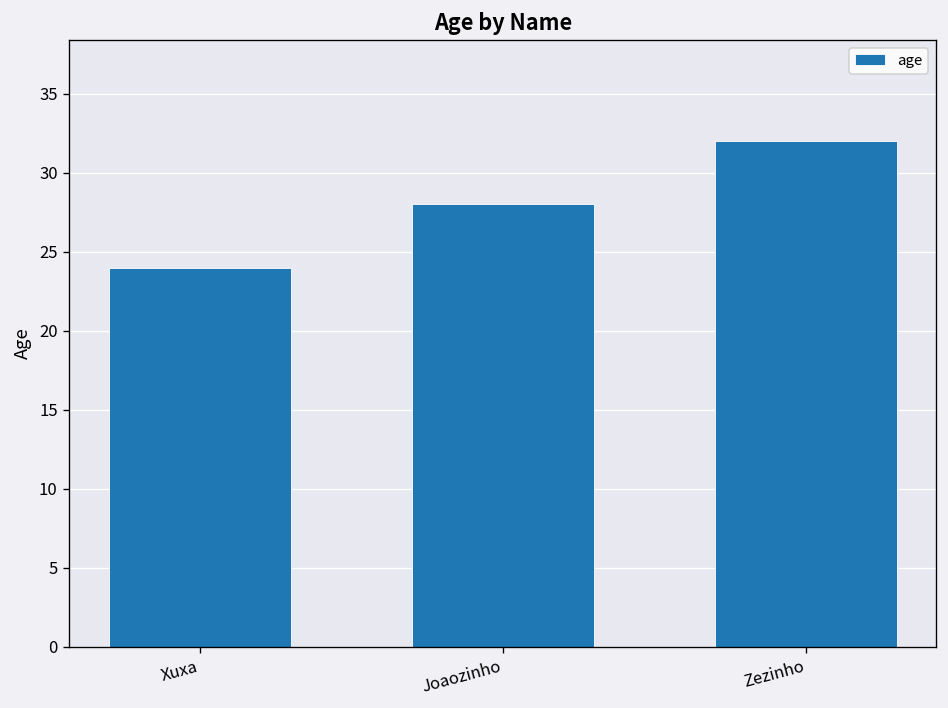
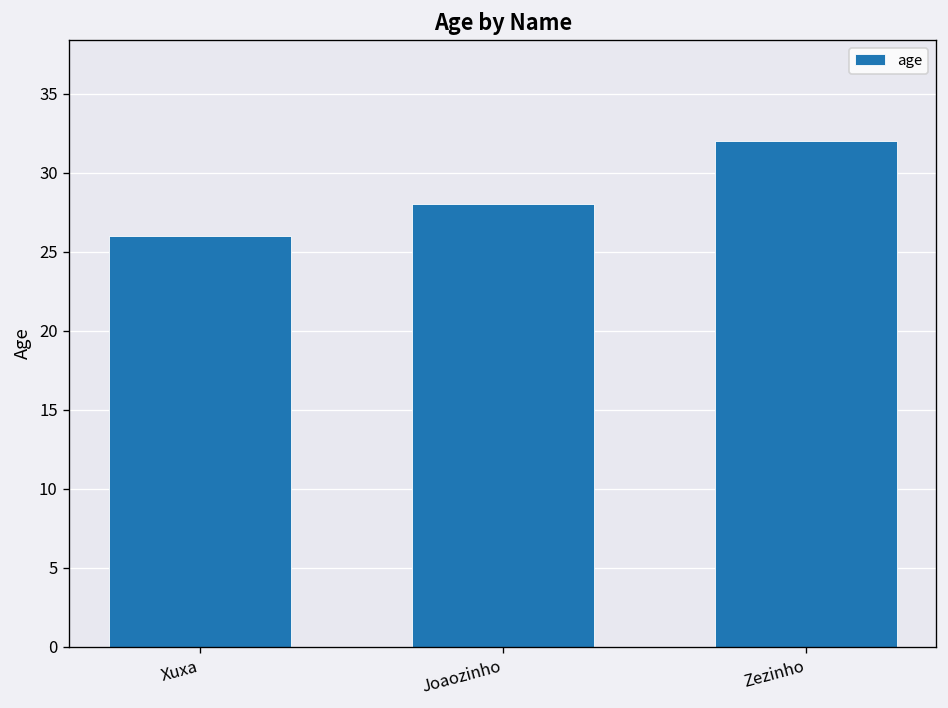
Xuxa: 24 -> 26
